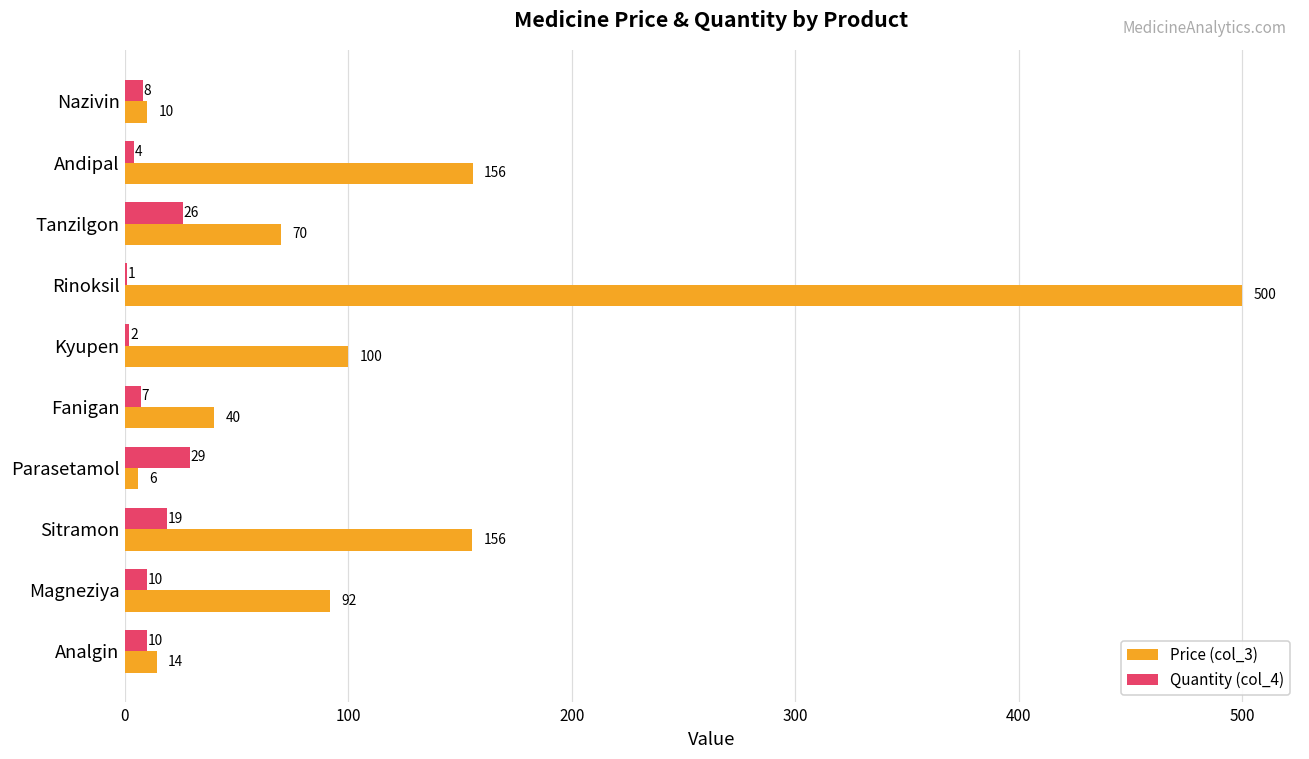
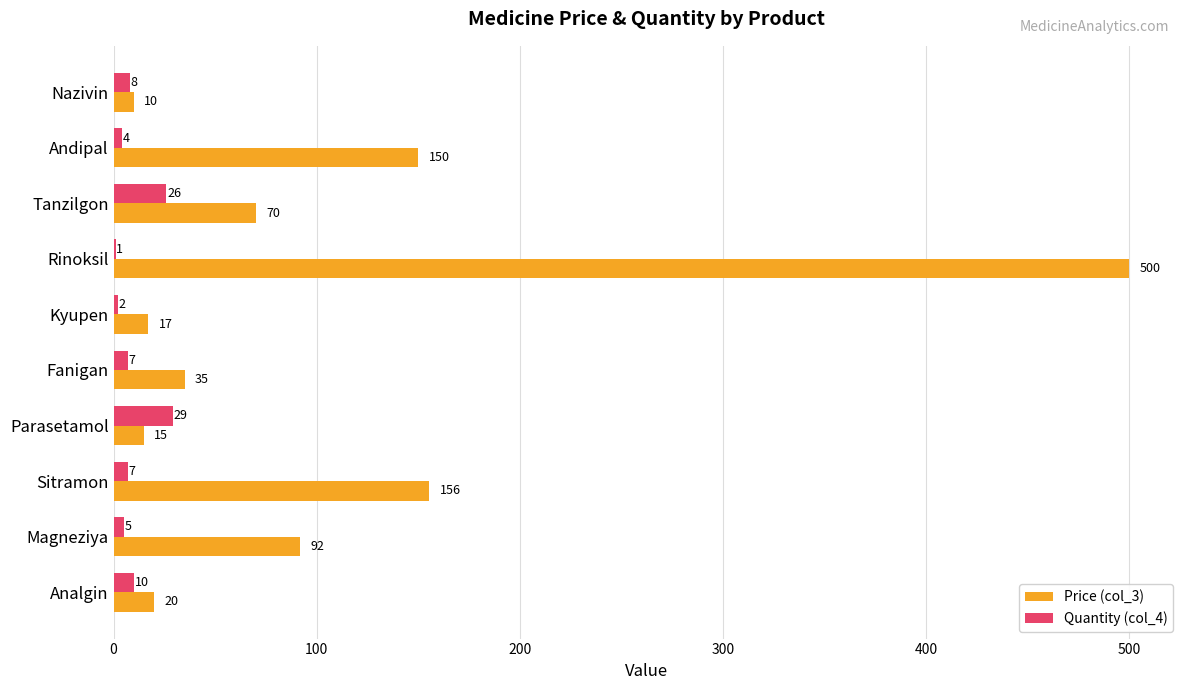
Price (col_3), Andipal: 156 -> 150
Price (col_3), Kyupen: 100 -> 17
Price (col_3), Fanigan: 40 -> 35
Price (col_3), Parasetamol: 6 -> 15
Quantity (col_4), Sitramon: 19 -> 7
Quantity (col_4), Magneziya: 10 -> 5
Price (col_3), Analgin: 14 -> 20
